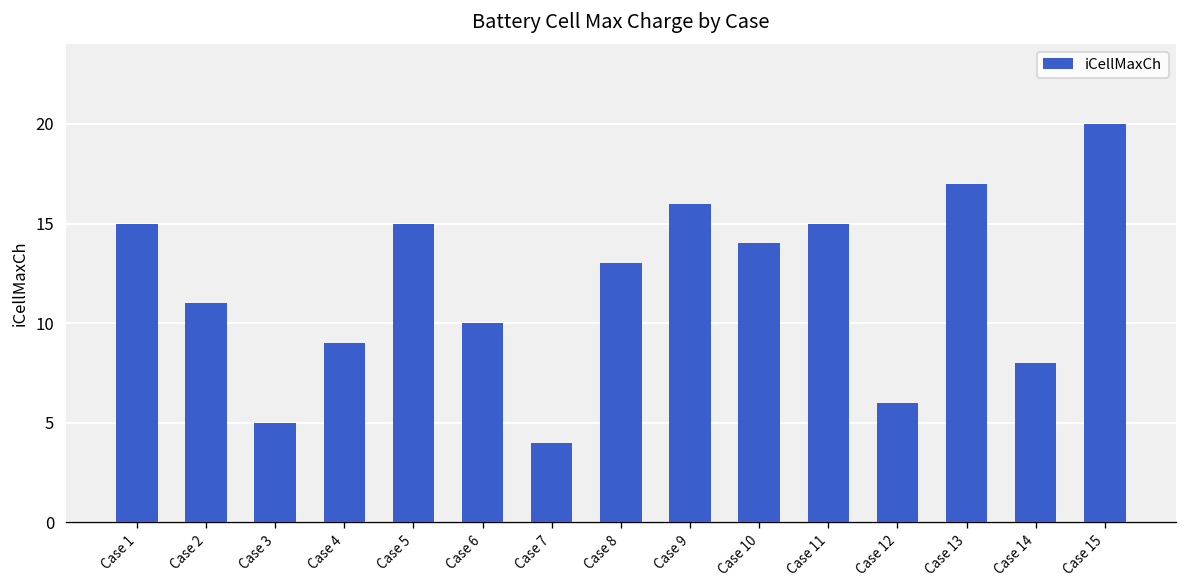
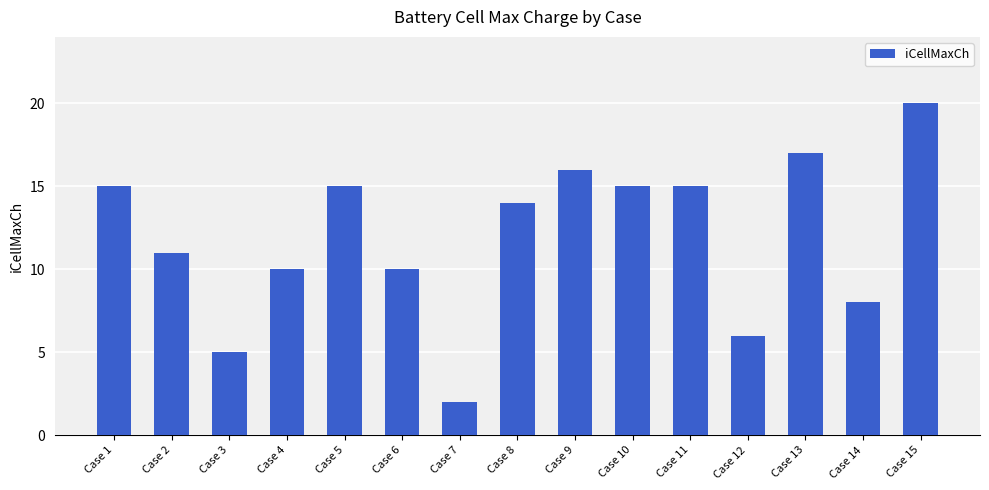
Case 4: 9 -> 10
Case 7: 4 -> 2
Case 8: 13 -> 14
Case 10: 14 -> 15
